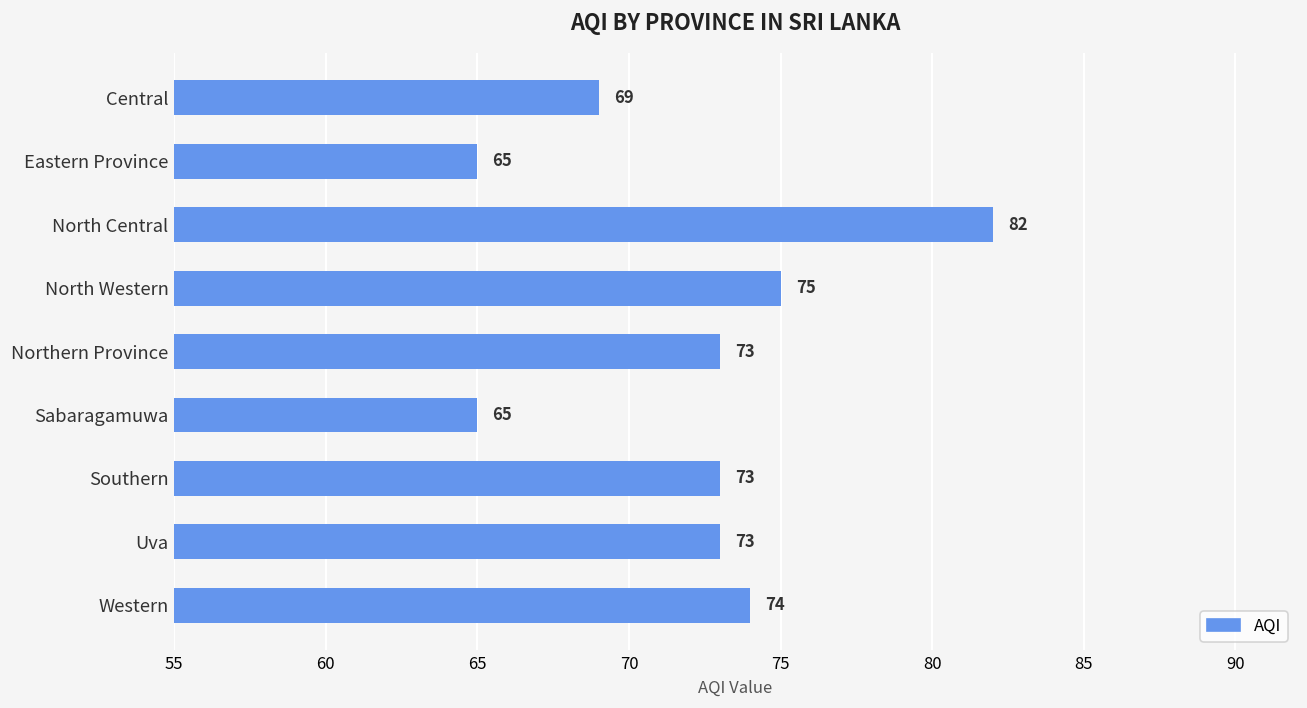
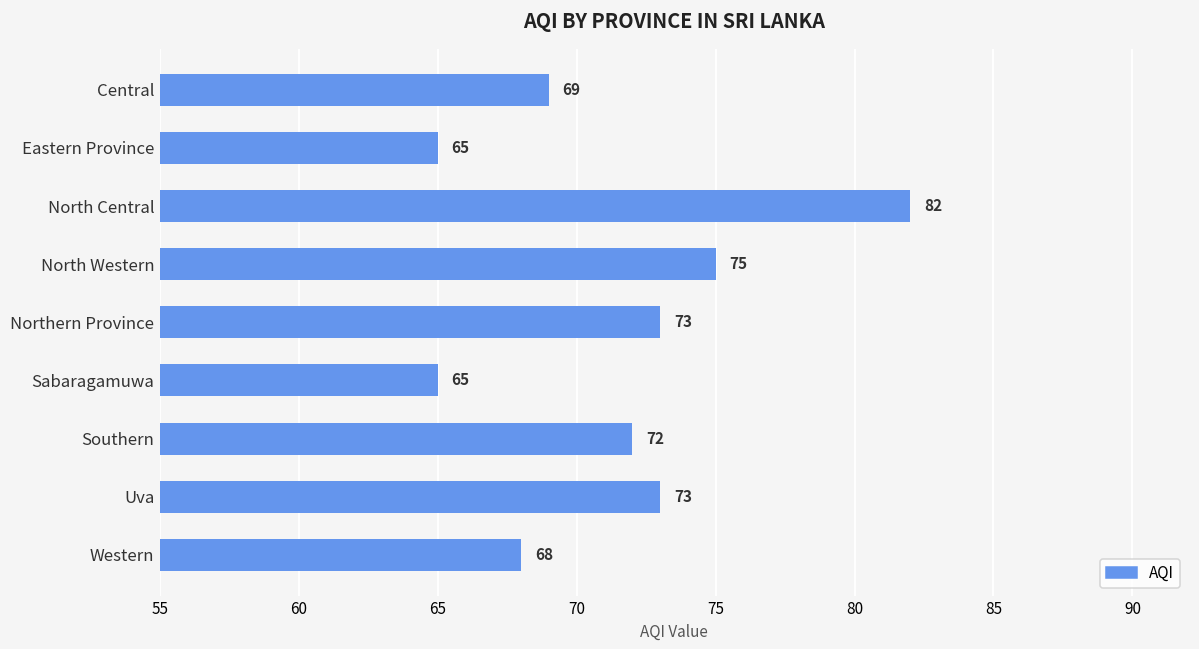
Southern: 73 -> 72
Western: 74 -> 68
